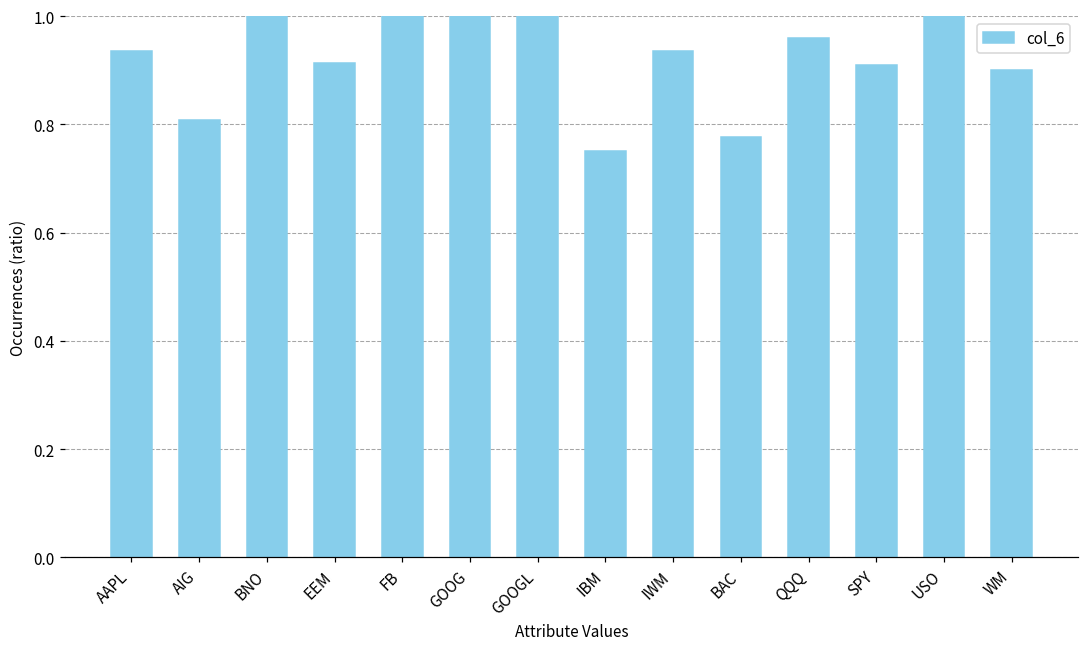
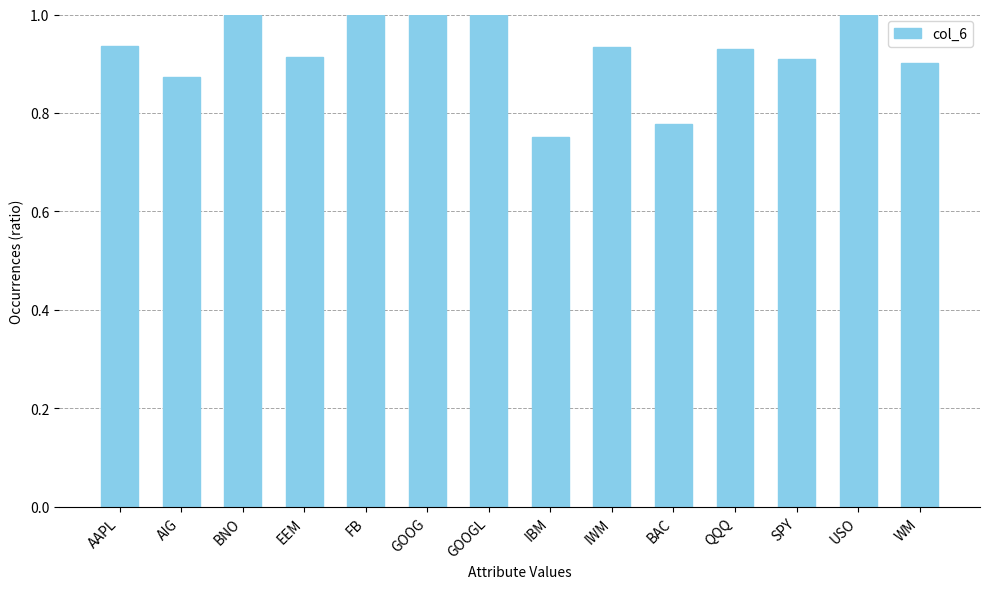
AIG: 0.81 -> 0.87
QQQ: 0.96 -> 0.93
